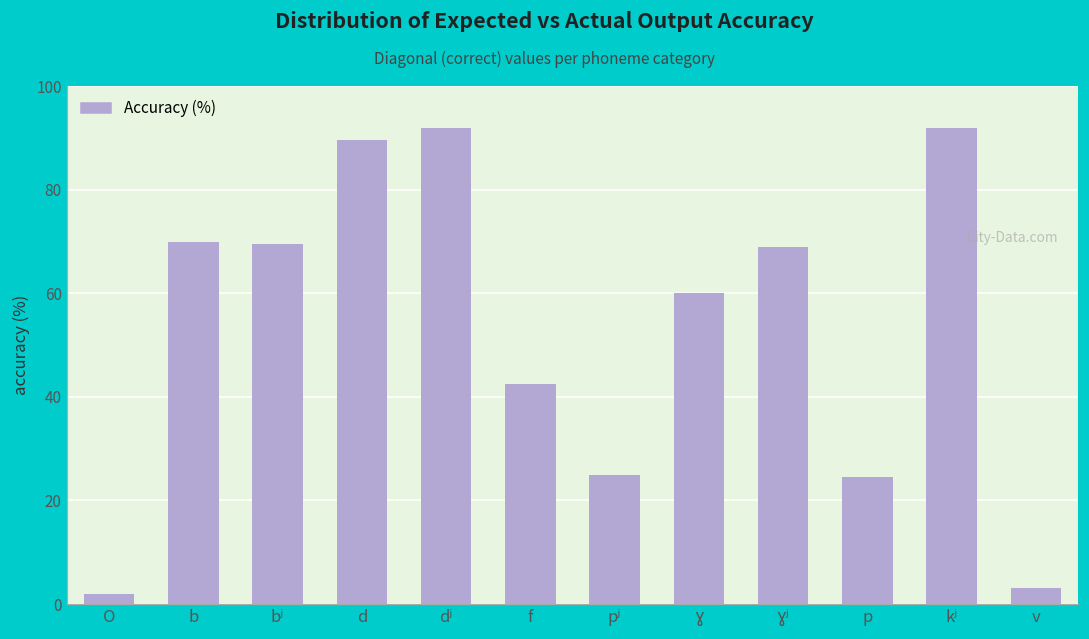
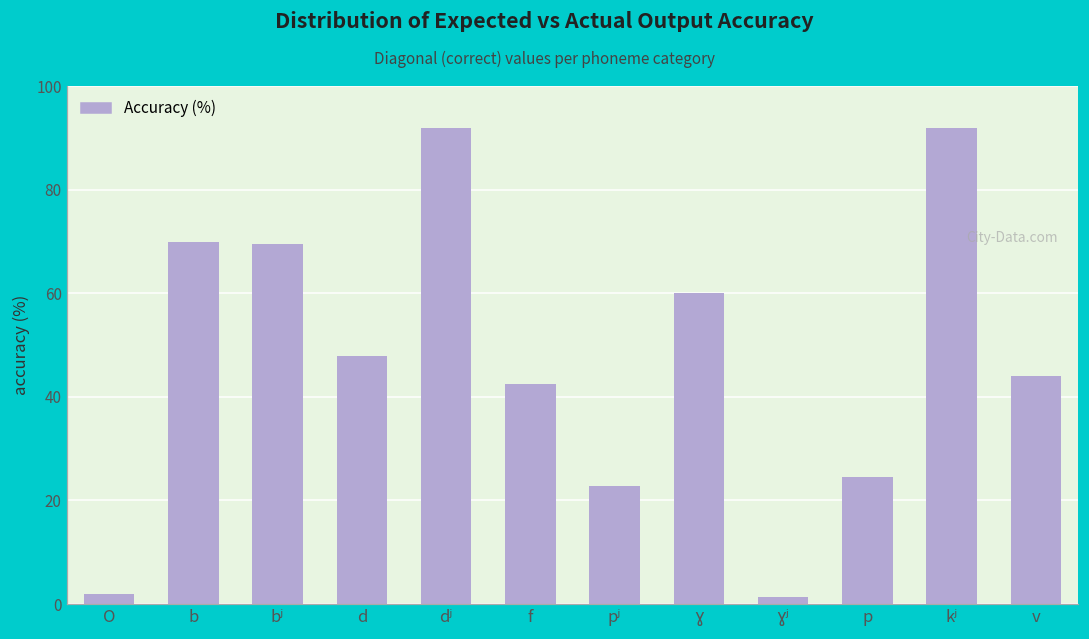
d: 90 -> 48
pʲ: 25 -> 23
ɣʲ: 69 -> 1
v: 3 -> 44
